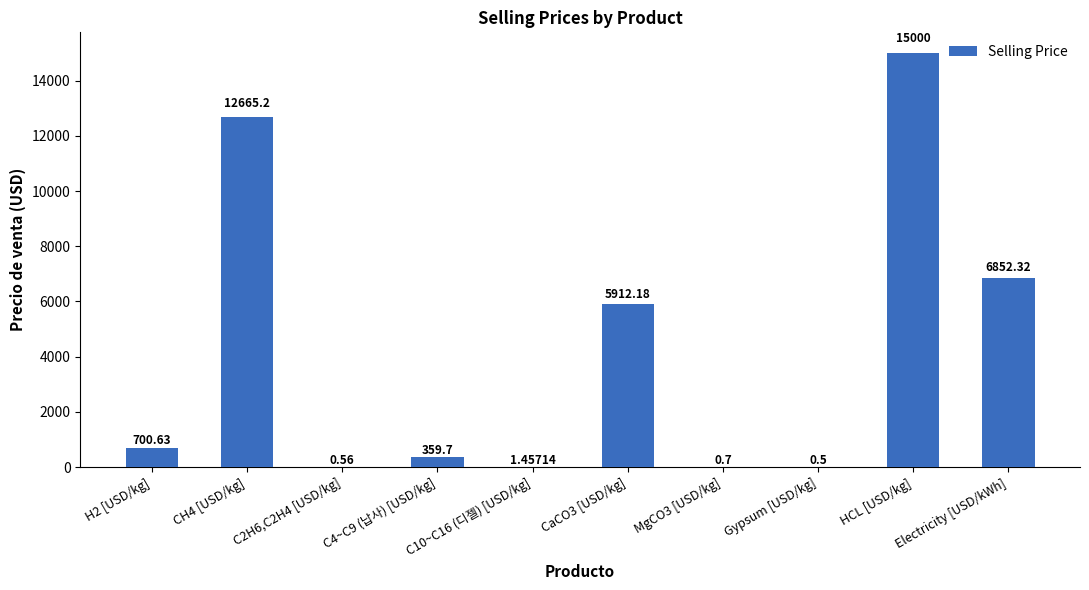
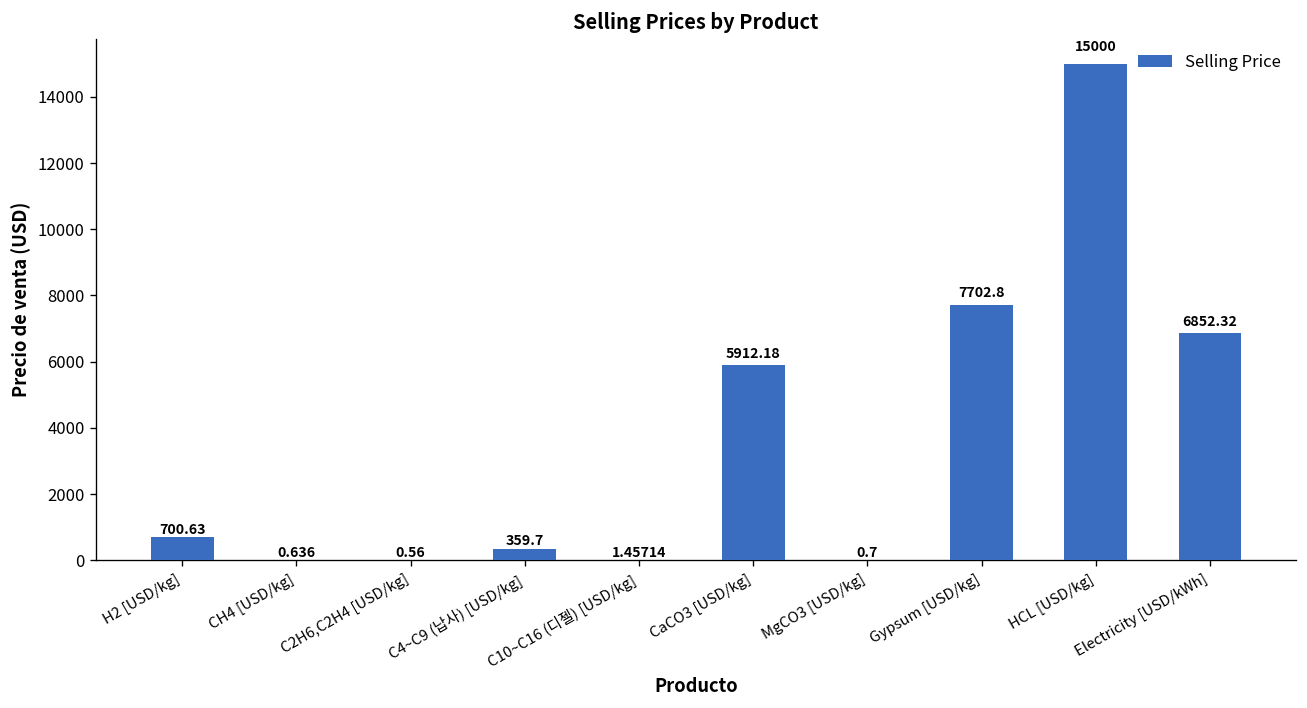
CH4 [USD/kg]: 12665.2 -> 0.636
Gypsum [USD/kg]: 0.5 -> 7702.8
